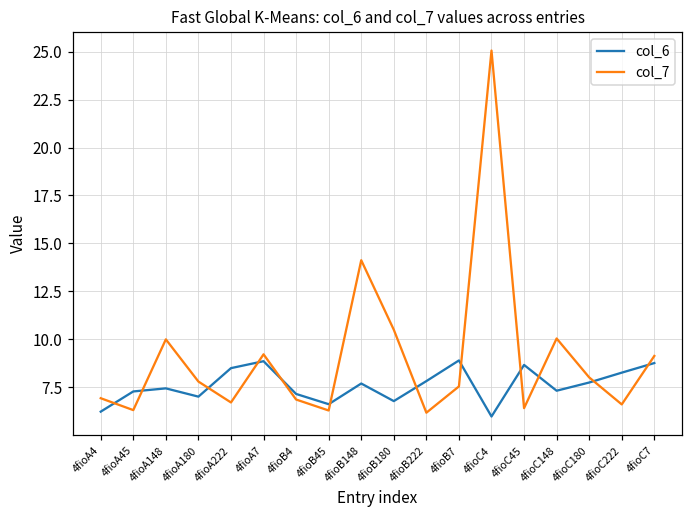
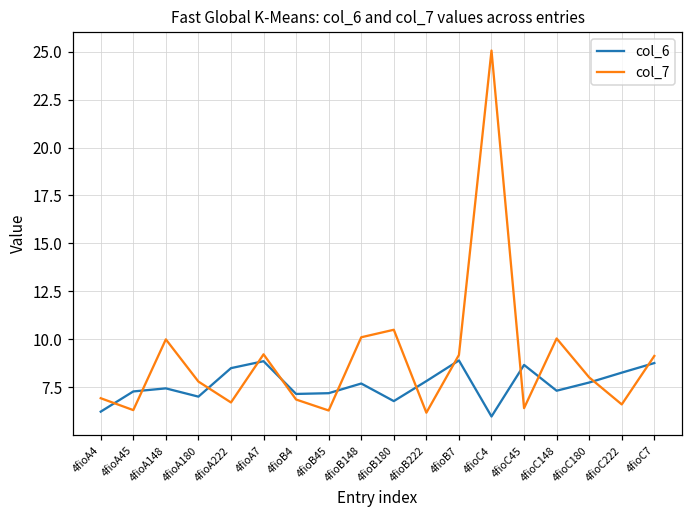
col_6, 4fioB45: 6.6 -> 7.2
col_7, 4fioB148: 14.1 -> 10.1
col_7, 4fioB7: 7.5 -> 9.2
